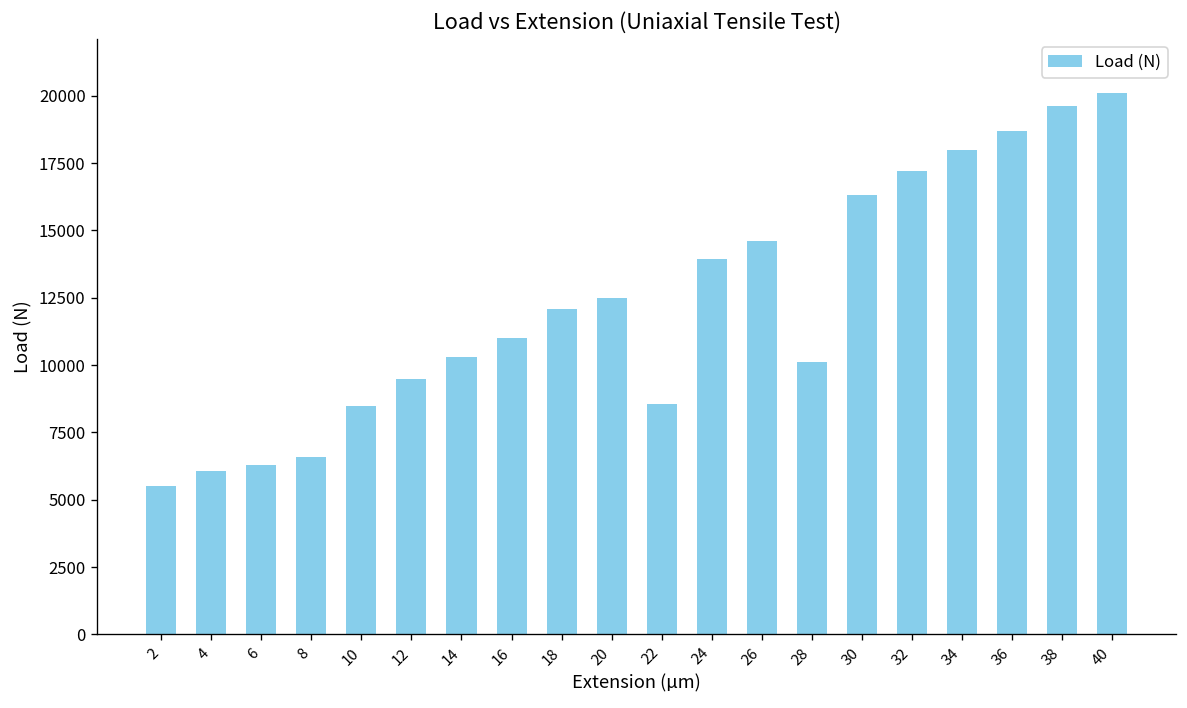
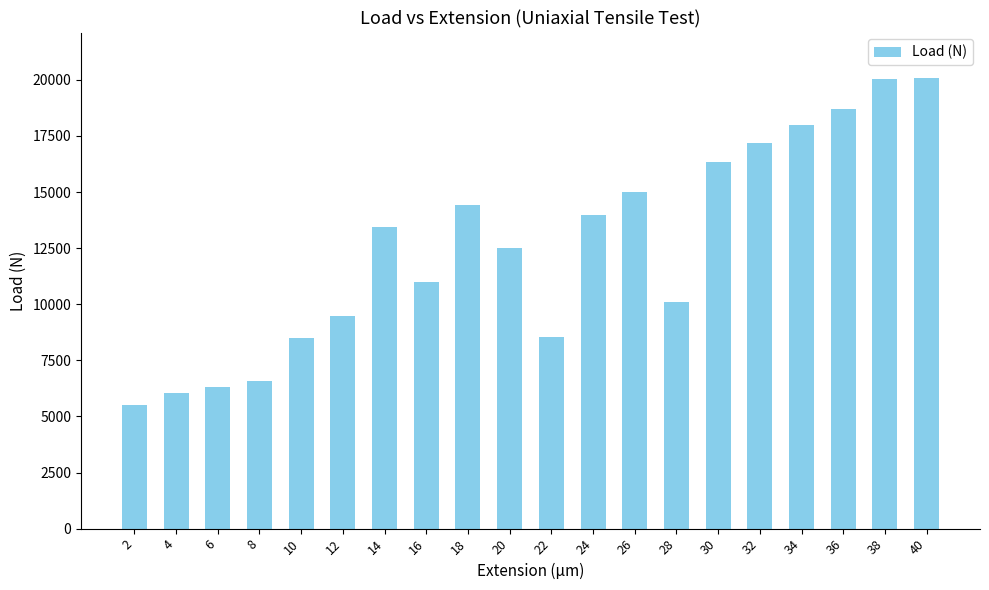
14: 10300 -> 13400
18: 12100 -> 14400
26: 14600 -> 15000
38: 19600 -> 20000
